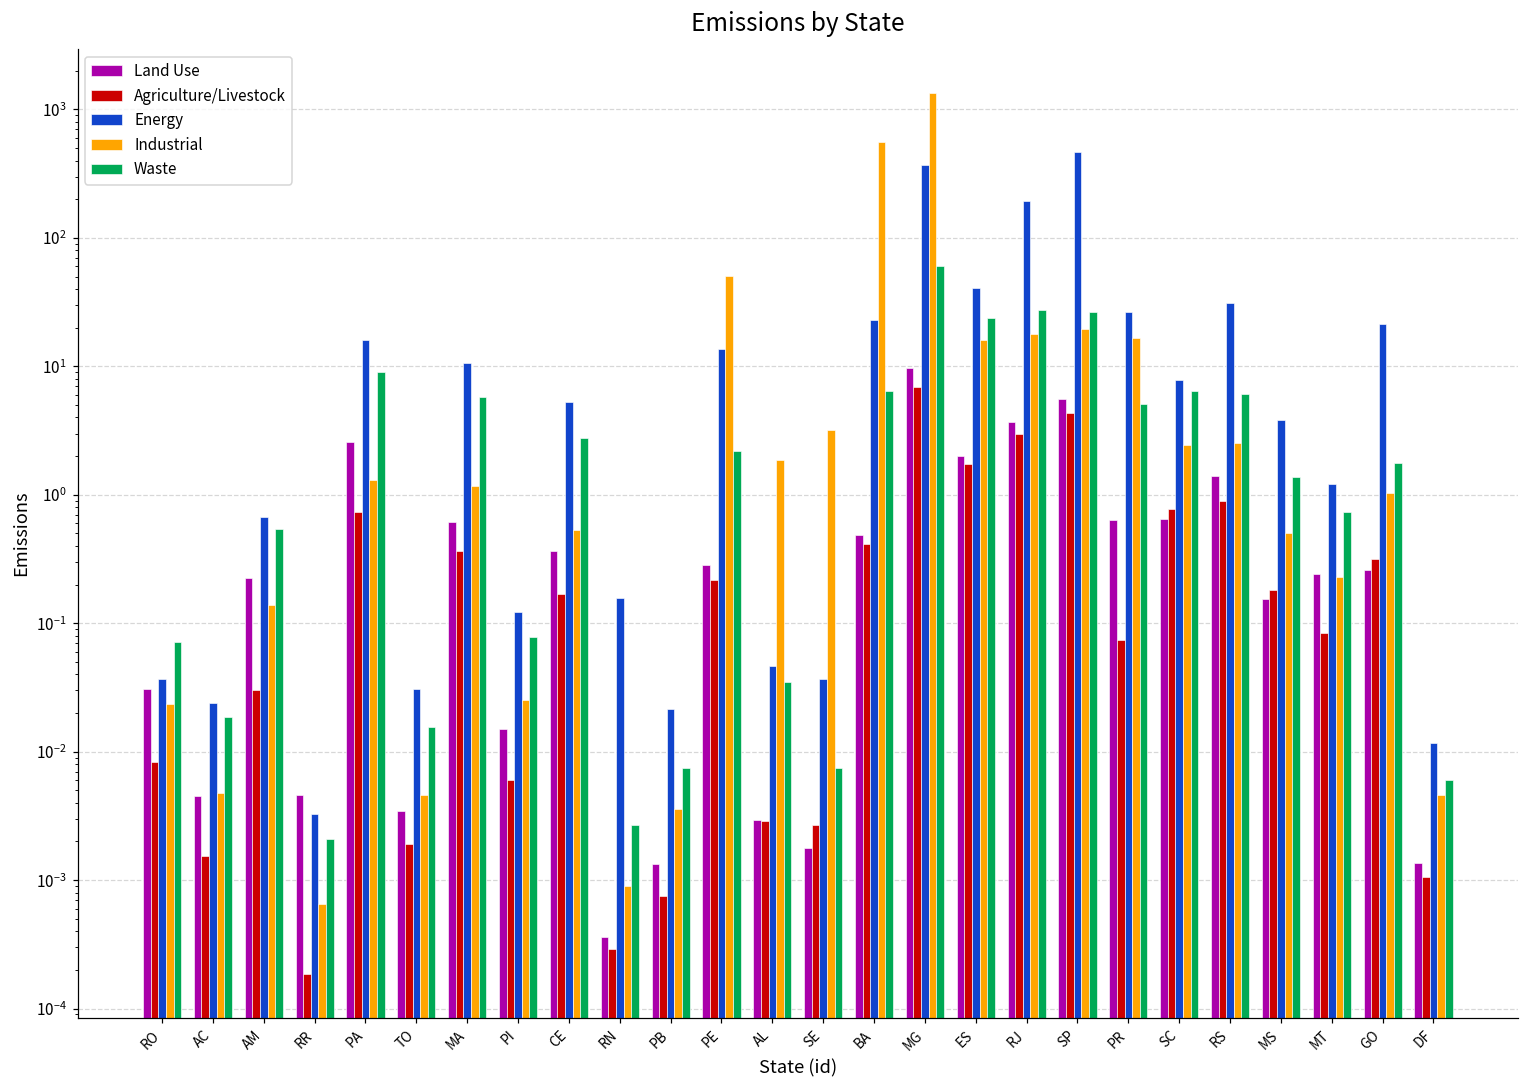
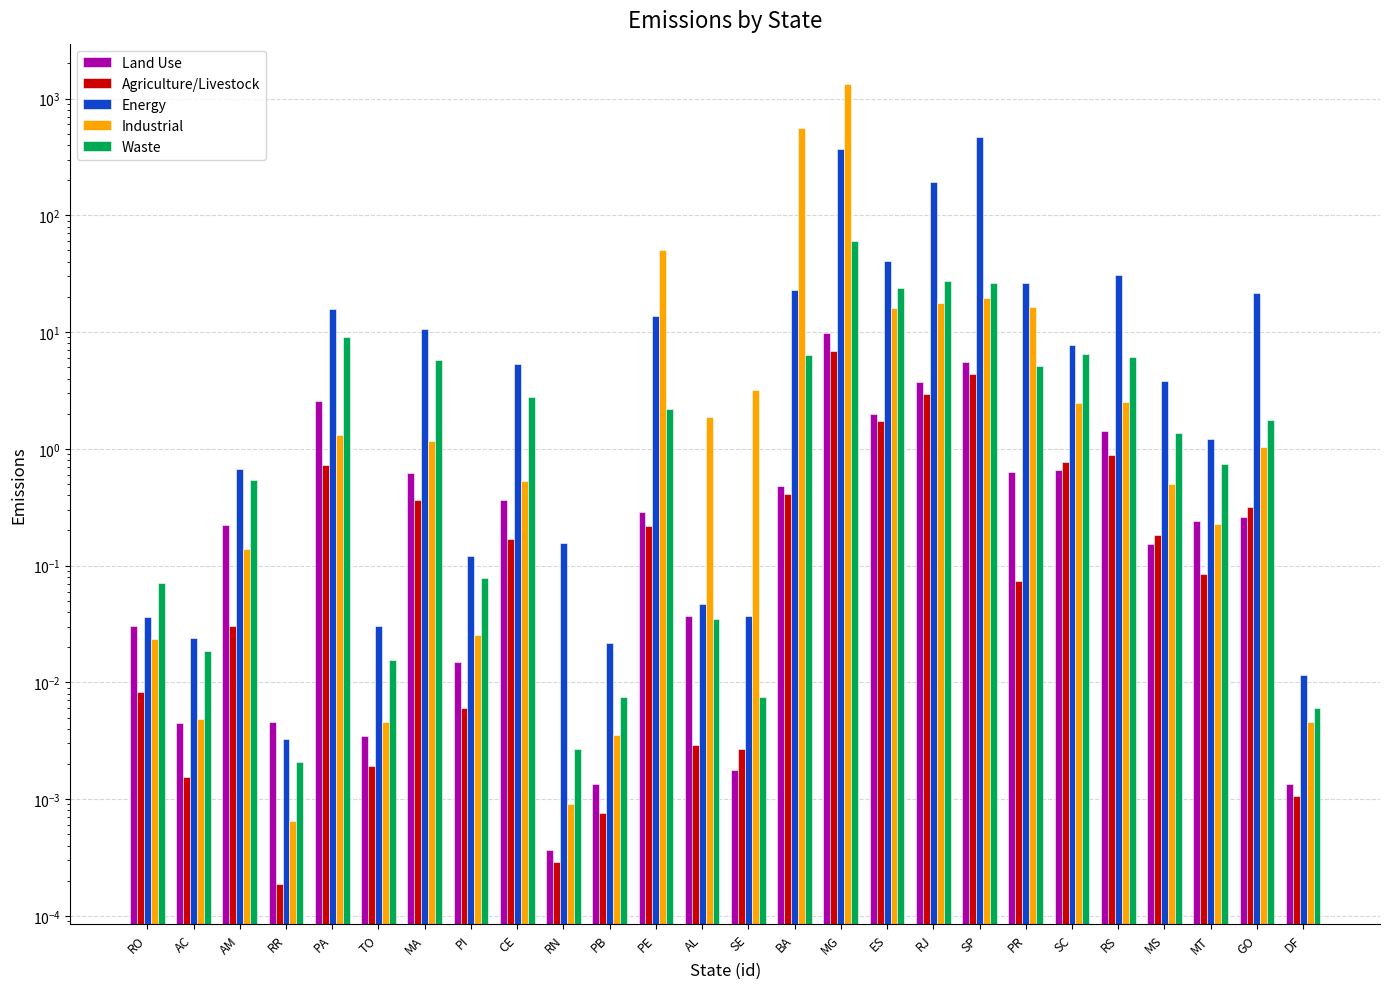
Land Use, AL: 0.0030 -> 0.037
